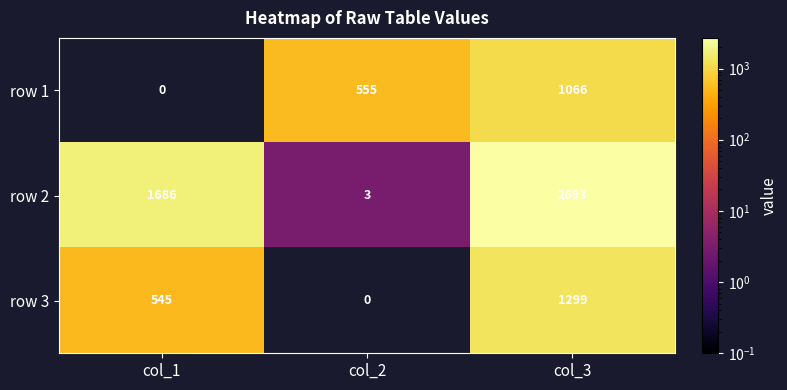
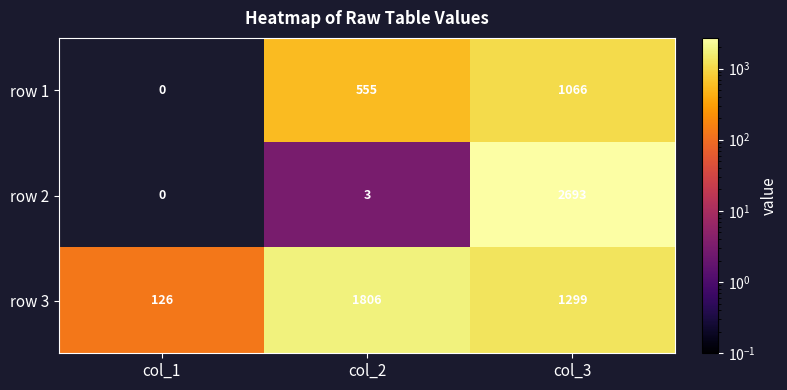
row 2, col_1: 1686 -> 0
row 3, col_1: 545 -> 126
row 3, col_2: 0 -> 1806
